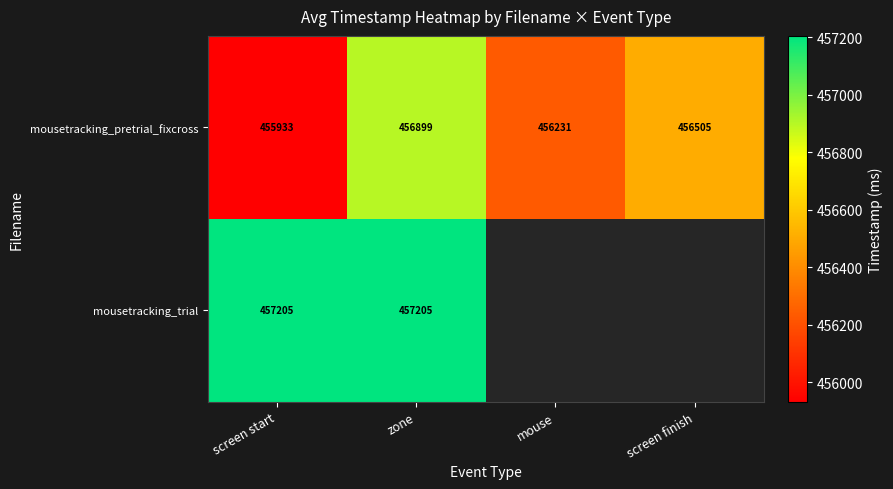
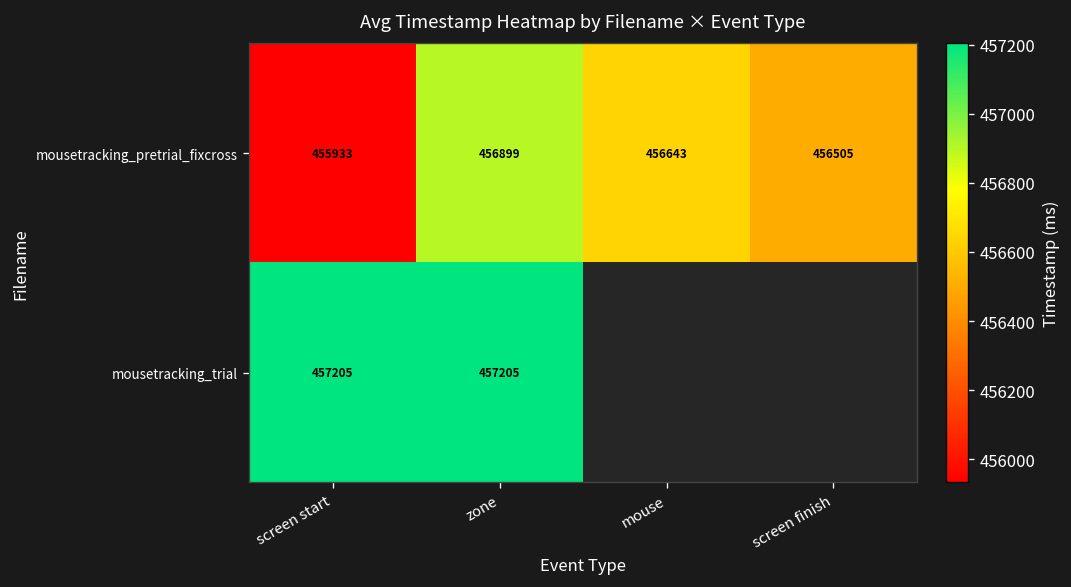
mousetracking_pretrial_fixcross, mouse: 456231 -> 456643
